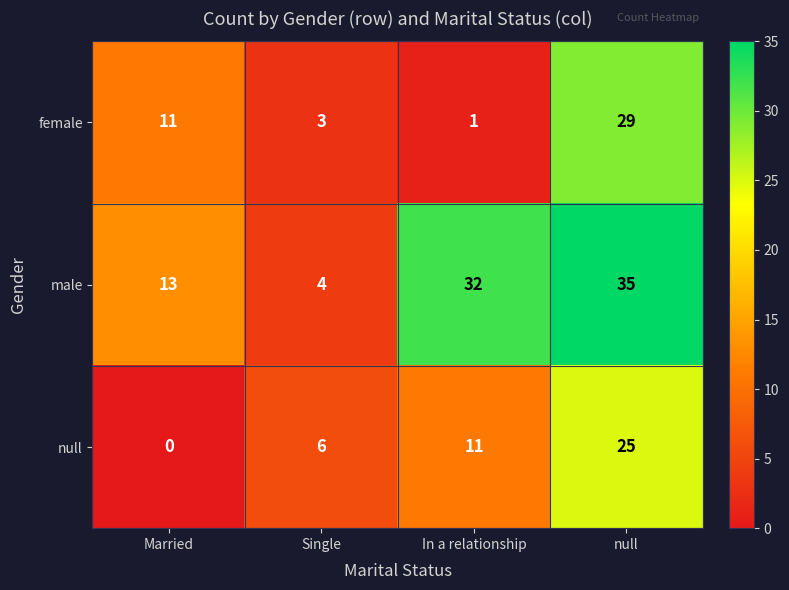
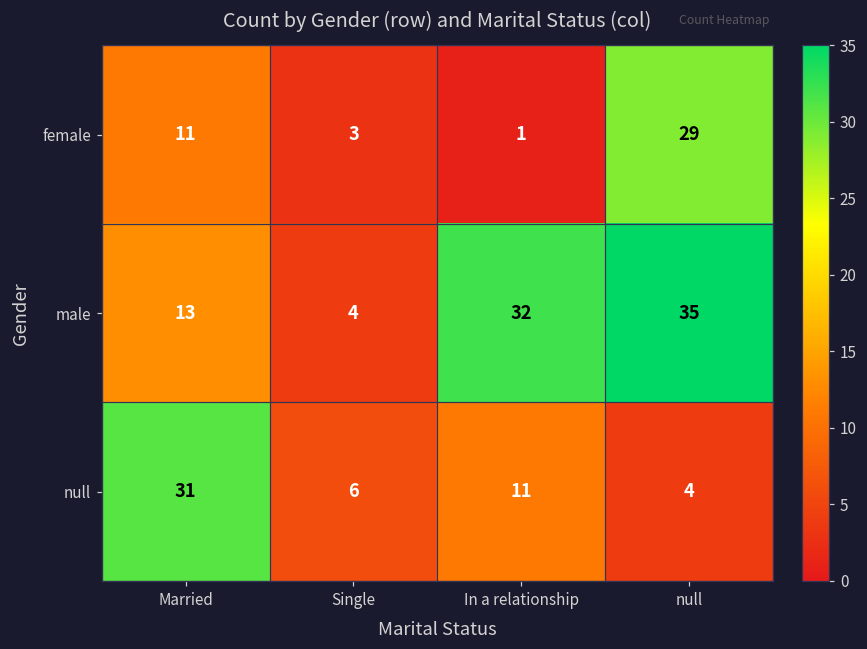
null, Married: 0 -> 31
null, null: 25 -> 4
